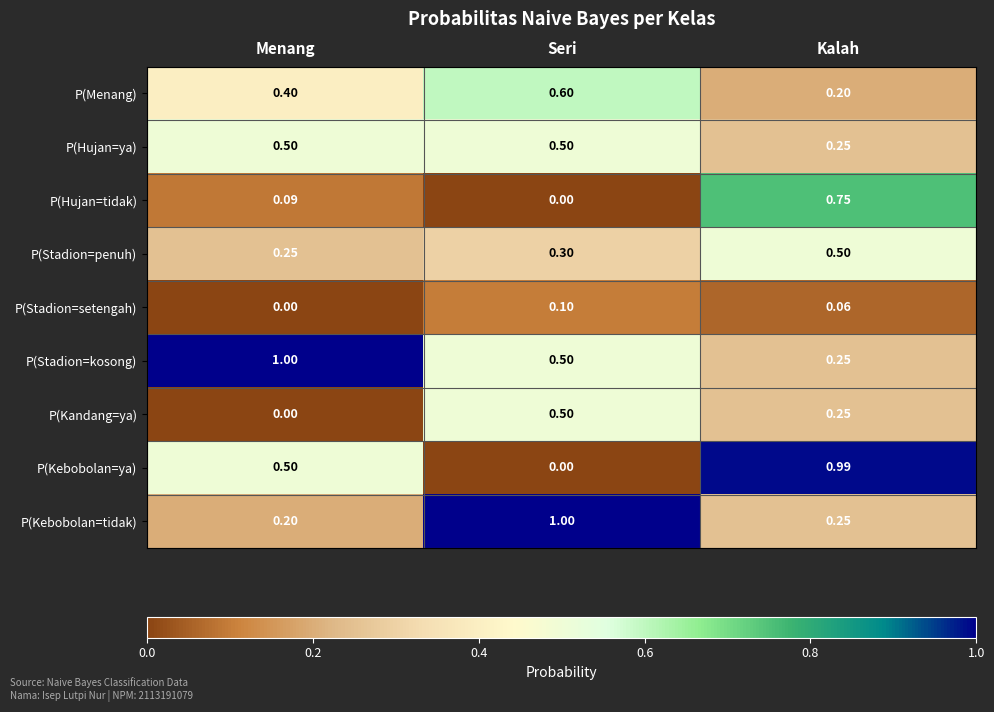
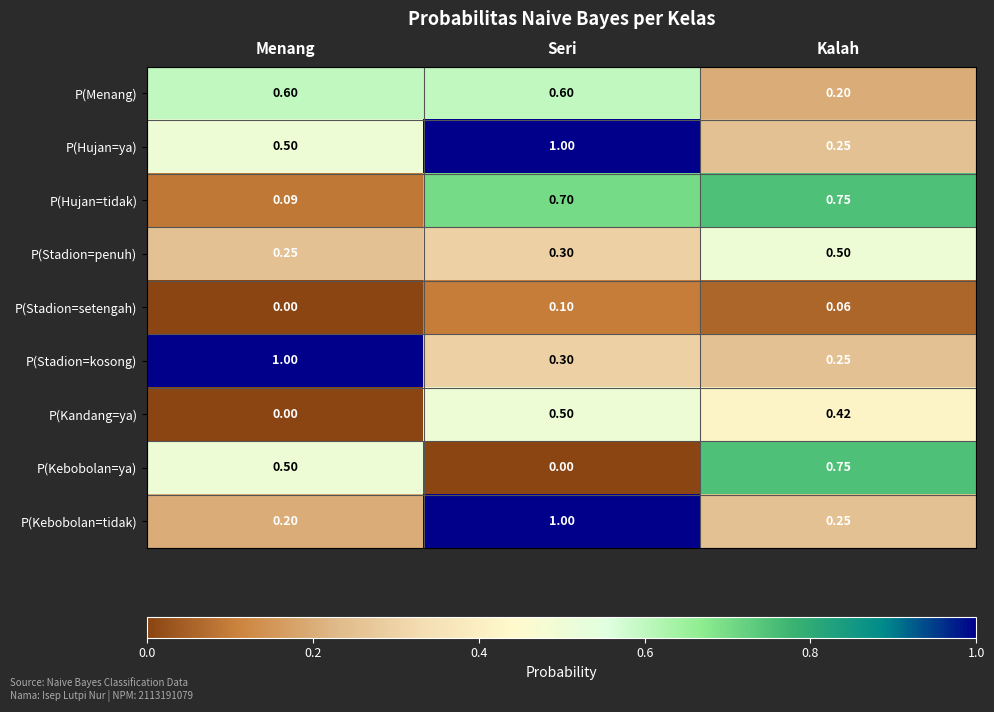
P(Menang), Menang: 0.40 -> 0.60
P(Hujan=ya), Seri: 0.50 -> 1.00
P(Hujan=tidak), Seri: 0.00 -> 0.70
P(Stadion=kosong), Seri: 0.50 -> 0.30
P(Kandang=ya), Kalah: 0.25 -> 0.42
P(Kebobolan=ya), Kalah: 0.99 -> 0.75
